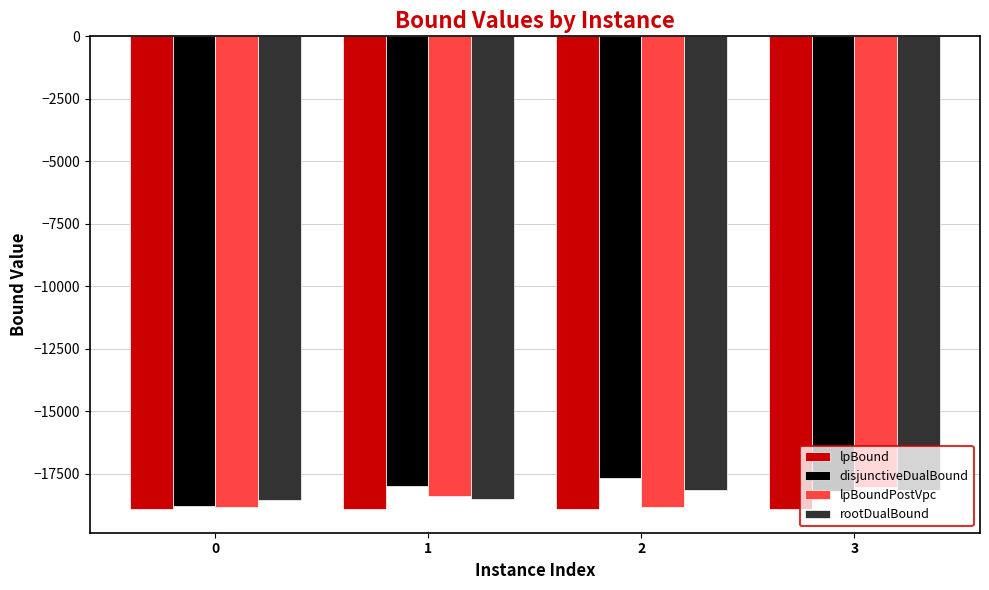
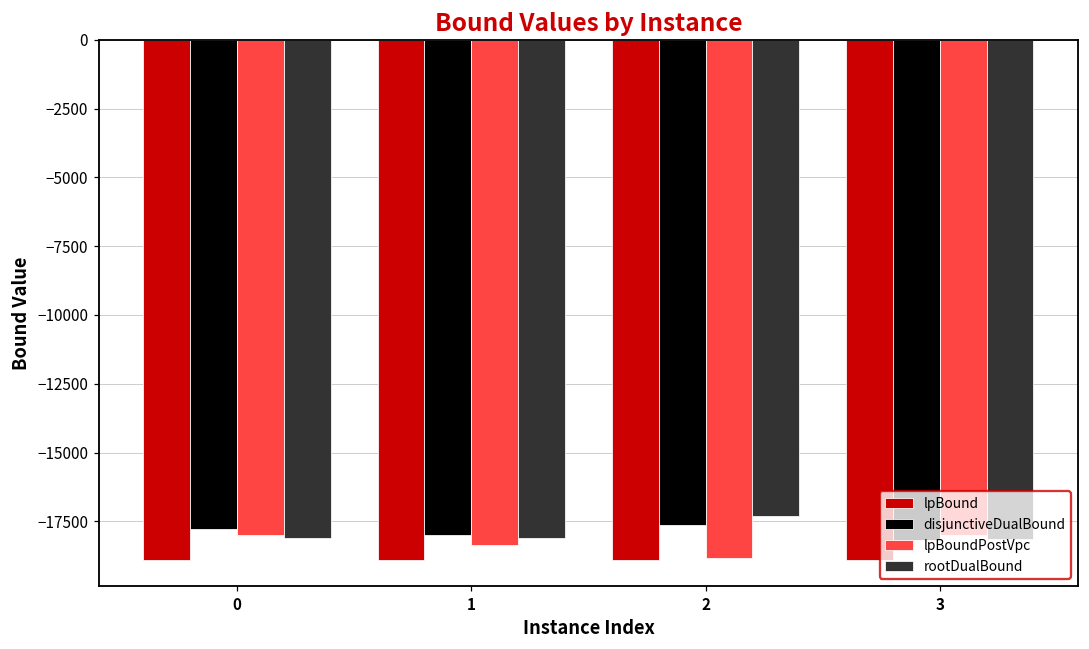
disjunctiveDualBound, 0: -18800 -> -17800
lpBoundPostVpc, 0: -18800 -> -18000
rootDualBound, 0: -18500 -> -18100
rootDualBound, 1: -18500 -> -18100
rootDualBound, 2: -18100 -> -17300
